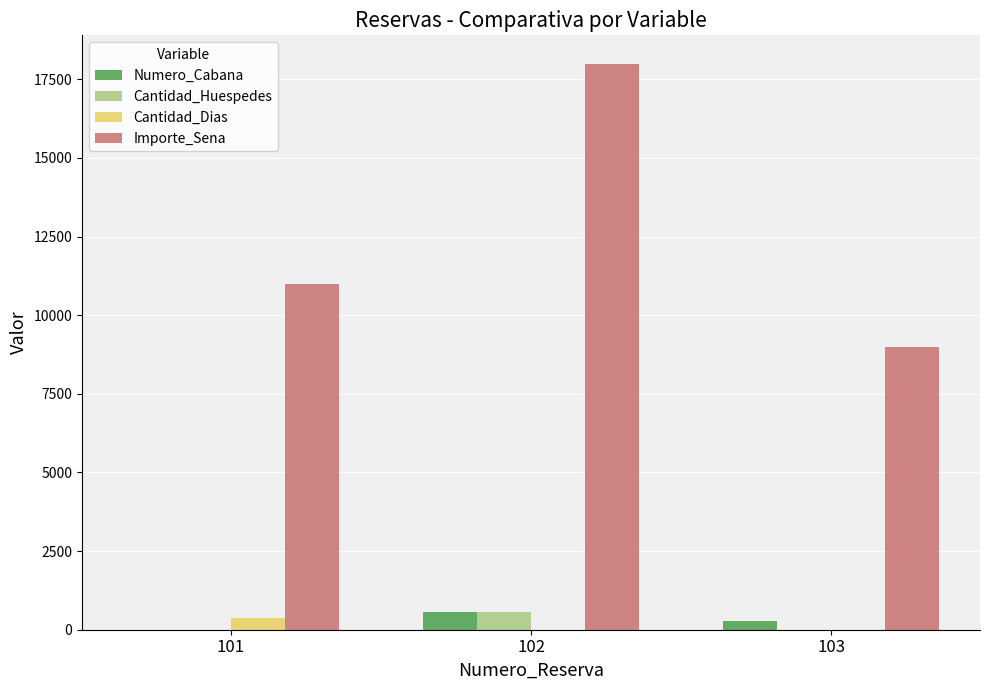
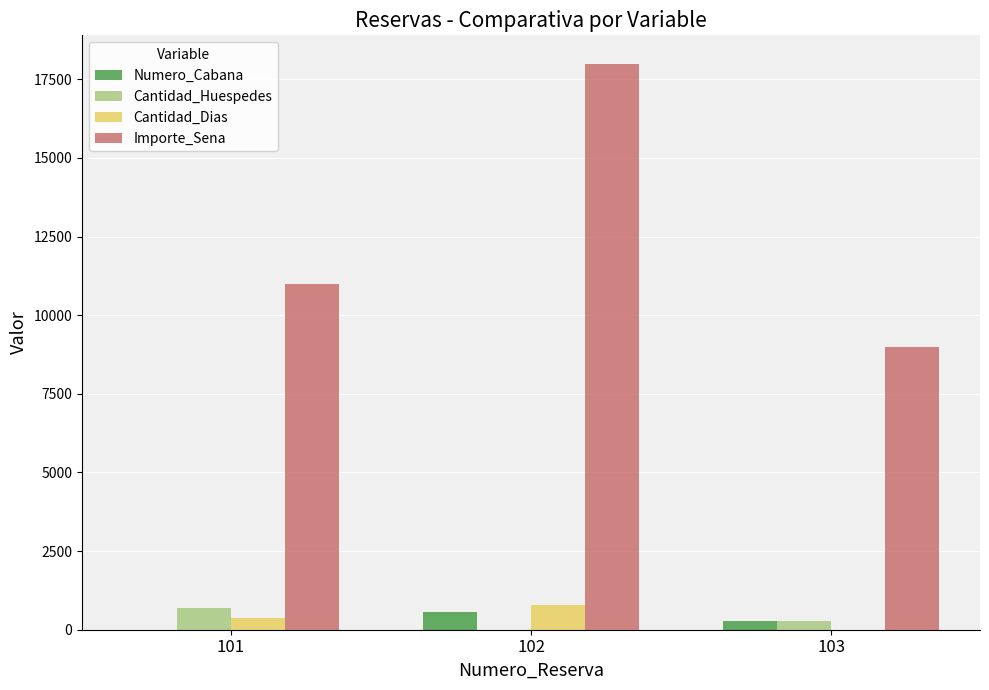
Cantidad_Huespedes, 101: 0 -> 700
Cantidad_Huespedes, 102: 600 -> 0
Cantidad_Dias, 102: 0 -> 800
Cantidad_Huespedes, 103: 0 -> 300
